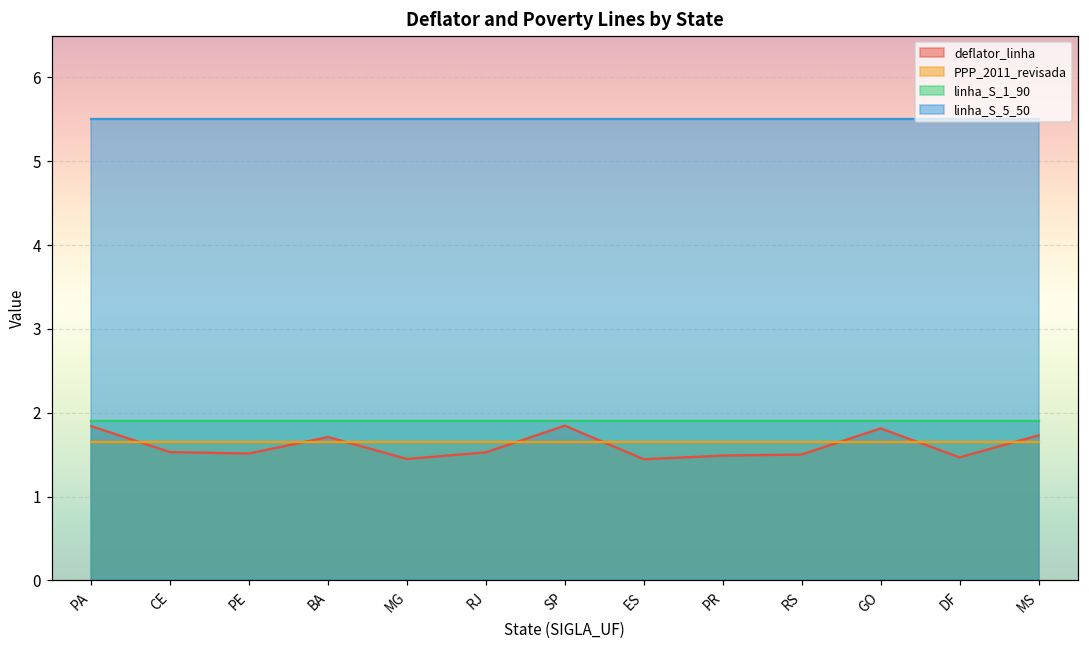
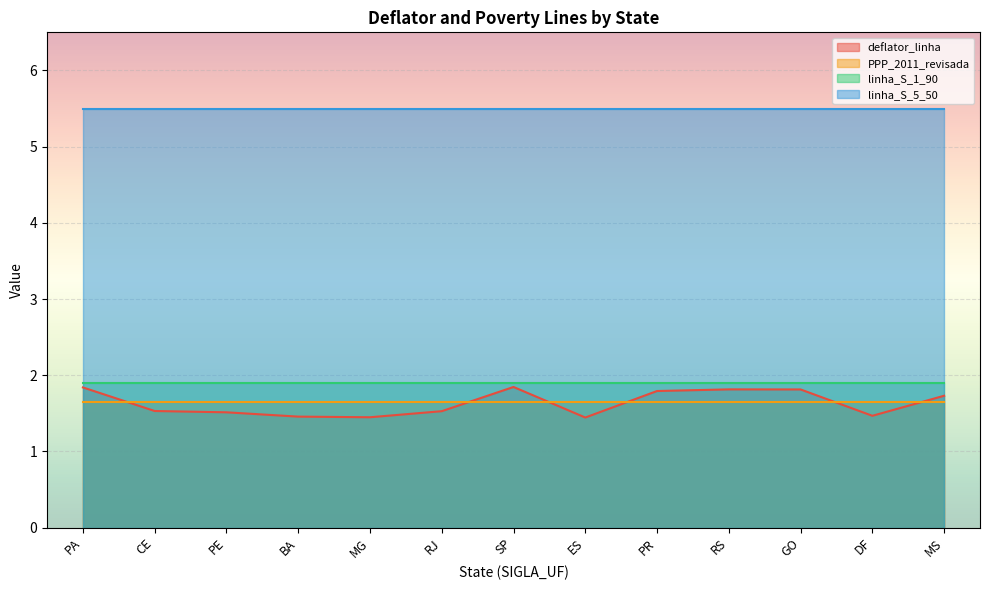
deflator_linha, BA: 1.7 -> 1.5
deflator_linha, PR: 1.5 -> 1.8
deflator_linha, RS: 1.5 -> 1.8
